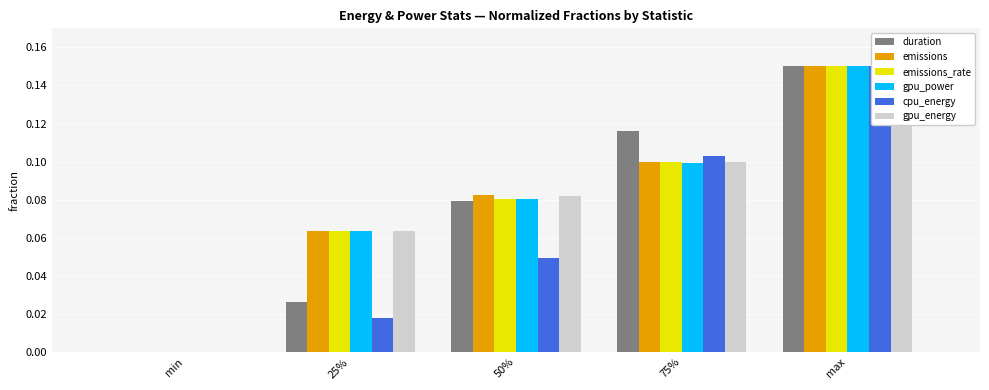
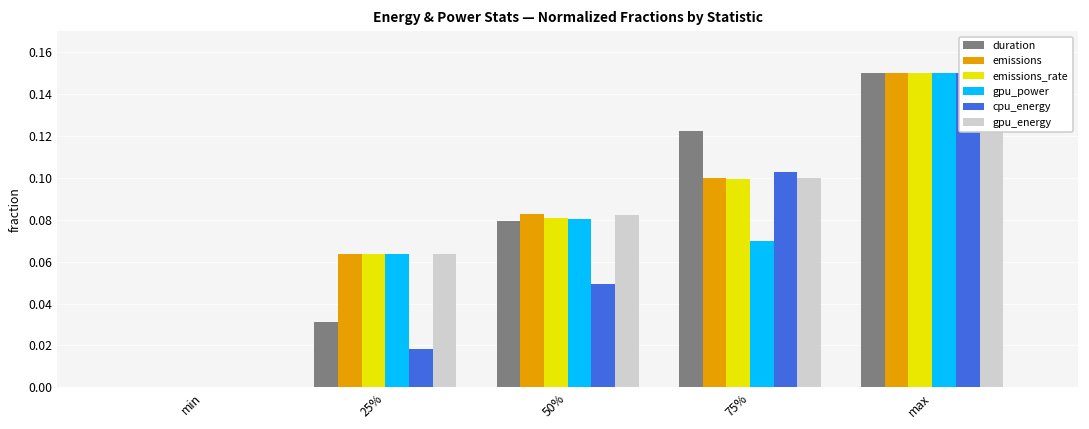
duration, 25%: 0.027 -> 0.031
duration, 75%: 0.116 -> 0.122
gpu_power, 75%: 0.100 -> 0.070
